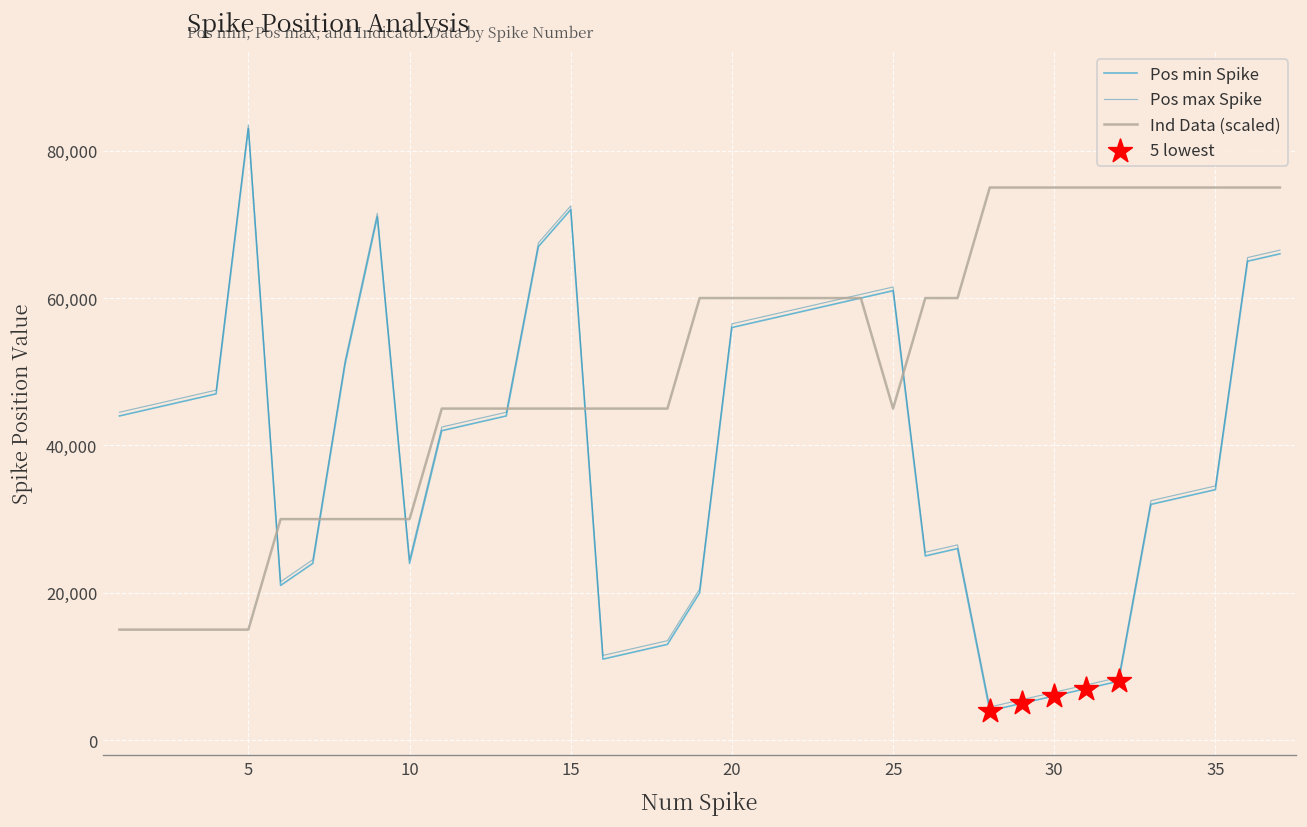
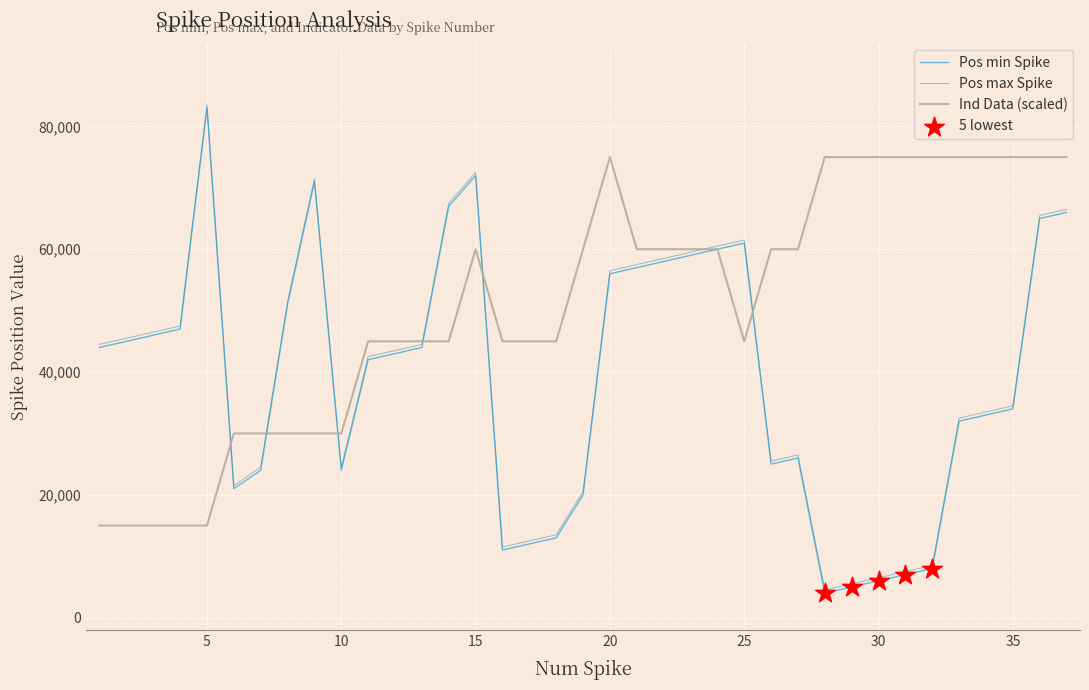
Ind Data (scaled), 15: 45,000 -> 60,000
Ind Data (scaled), 20: 60,000 -> 75,000
